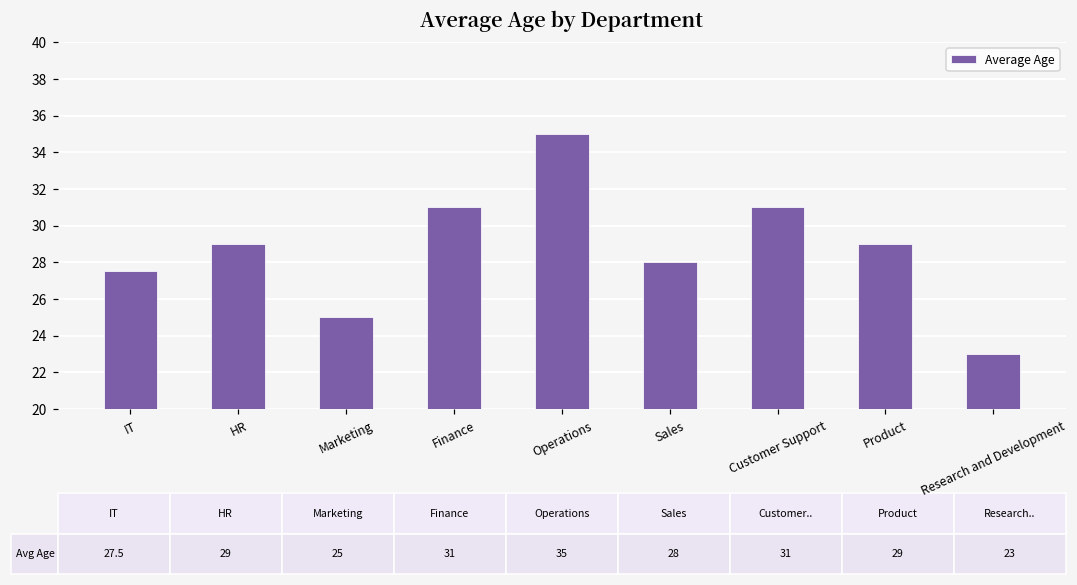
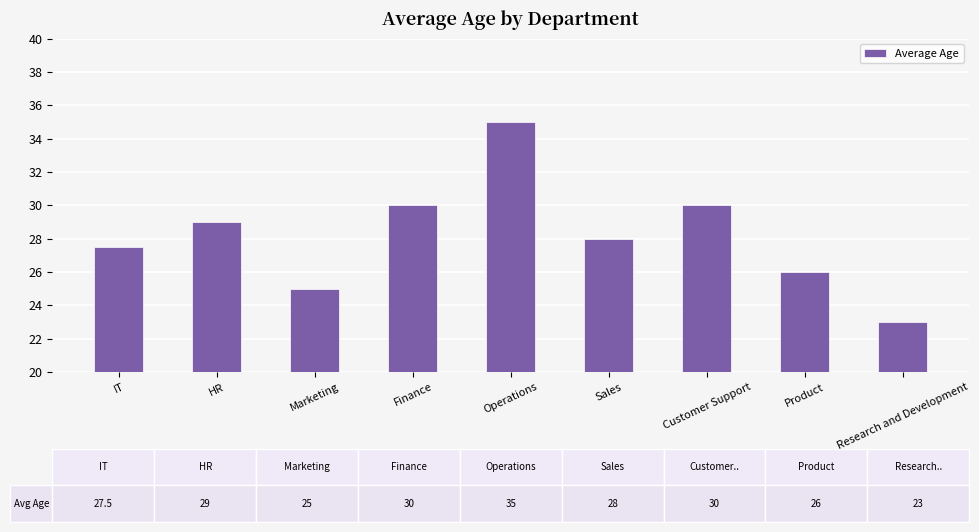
Finance: 31 -> 30
Customer Support: 31 -> 30
Product: 29 -> 26
